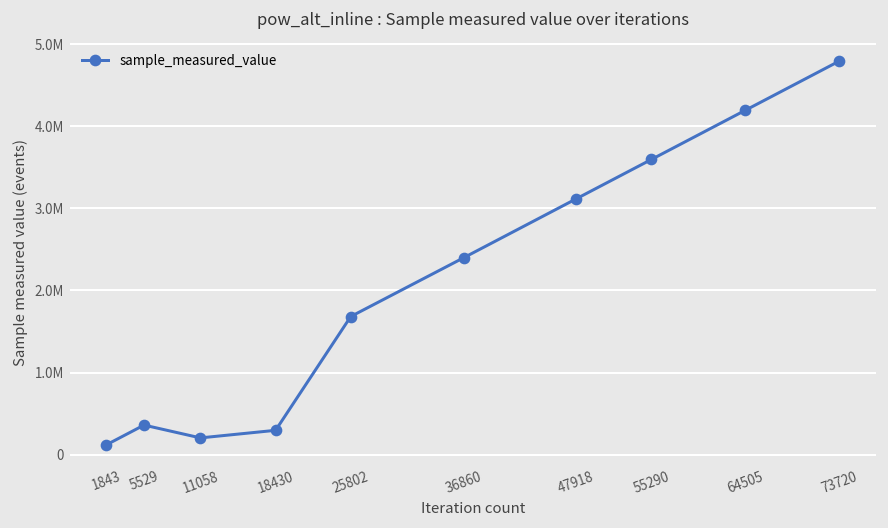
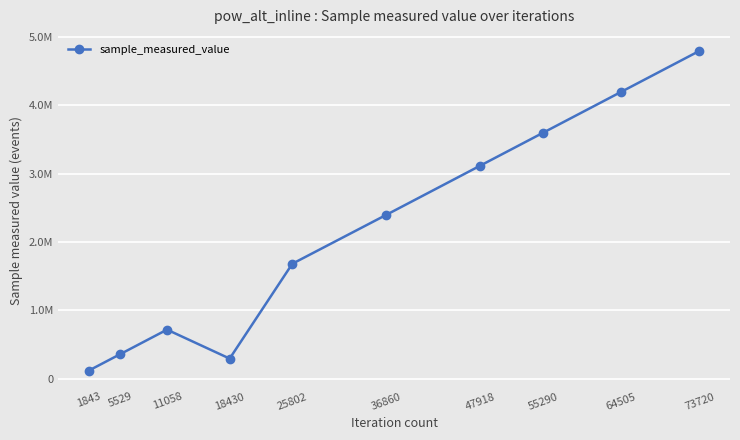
11058: 200000 -> 700000
